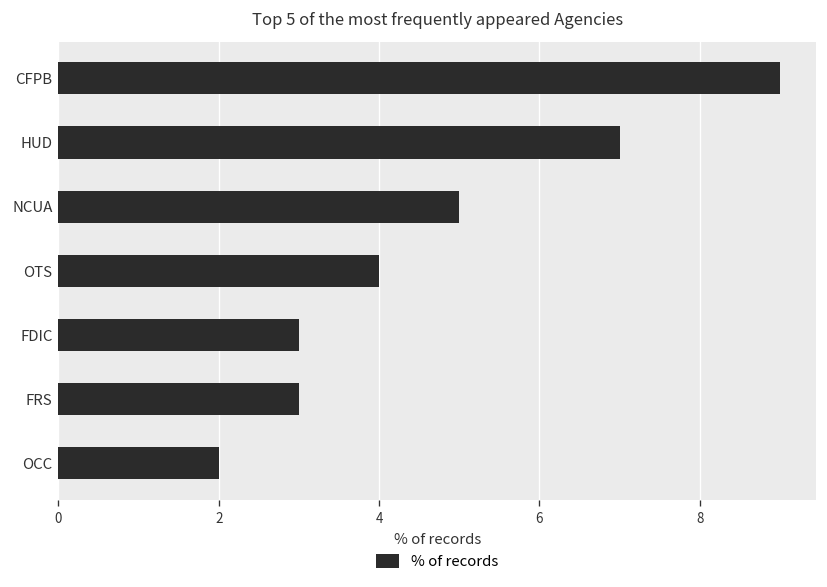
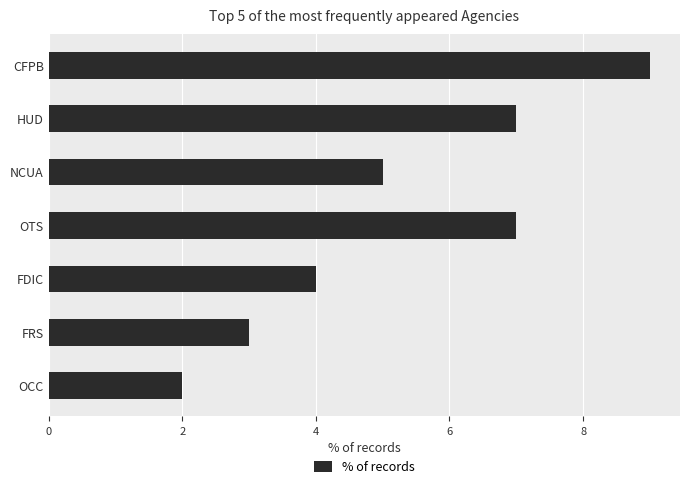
OTS: 4 -> 7
FDIC: 3 -> 4
